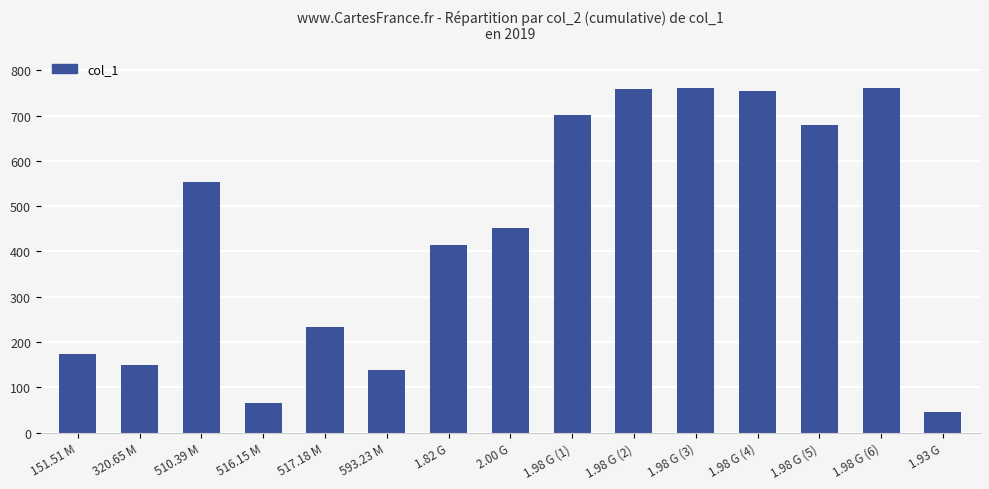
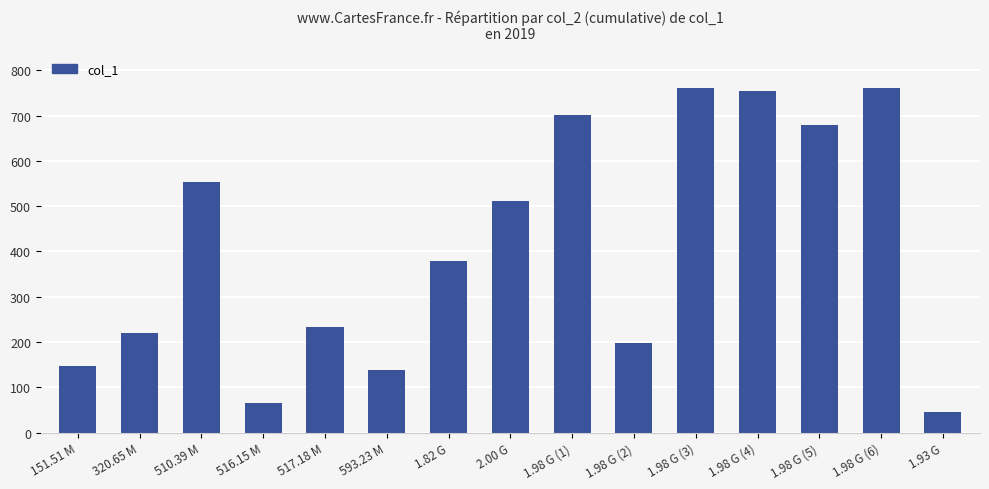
151.51 M: 170 -> 150
320.65 M: 150 -> 220
1.82 G: 410 -> 380
2.00 G: 450 -> 510
1.98 G (2): 760 -> 200
